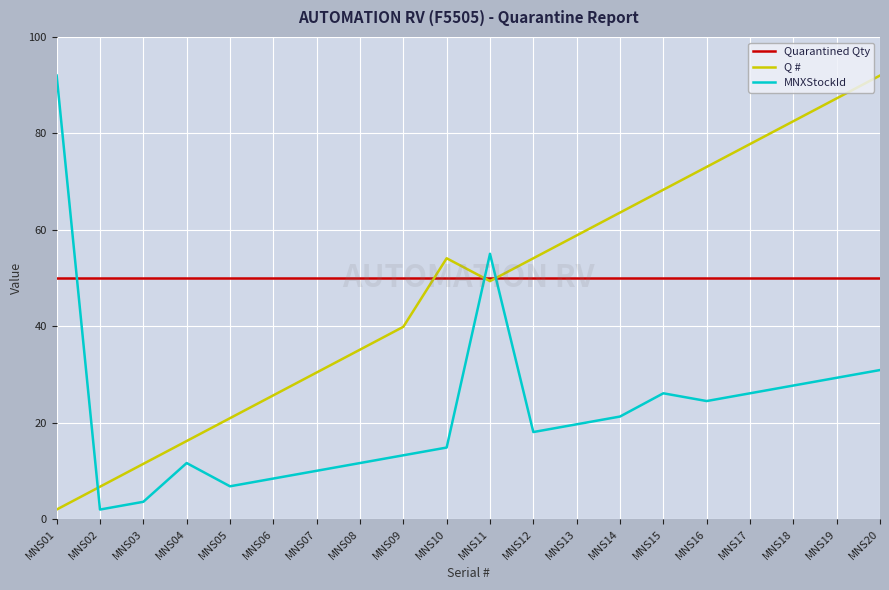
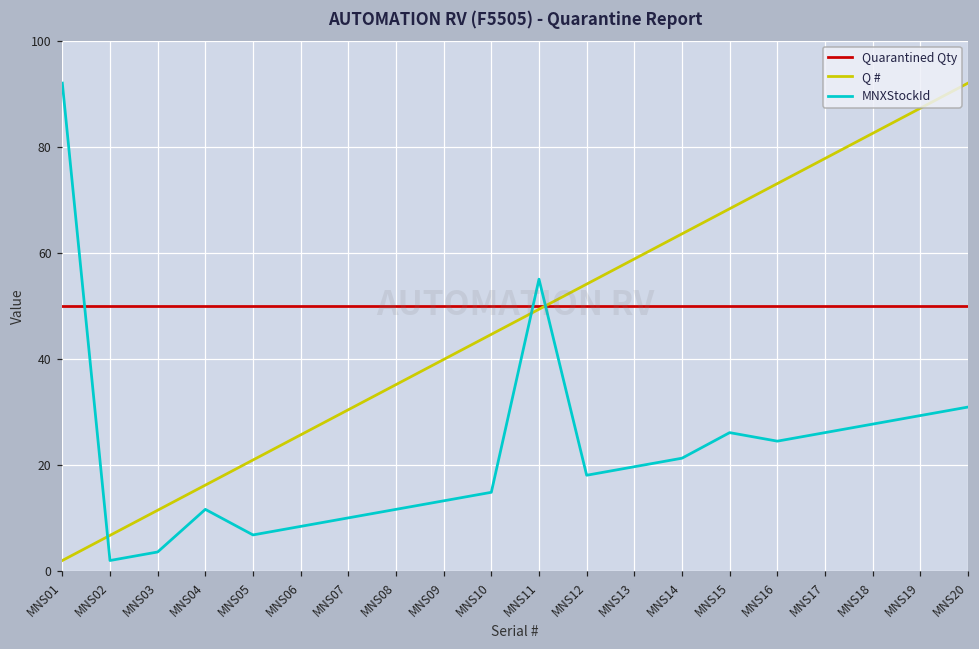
Q #, MNS10: 54 -> 45
